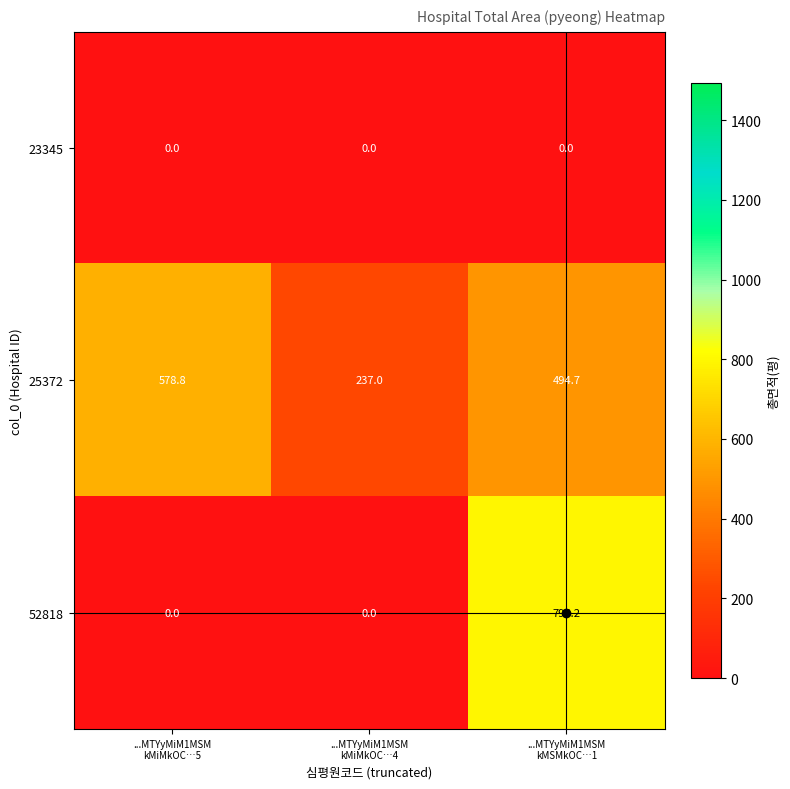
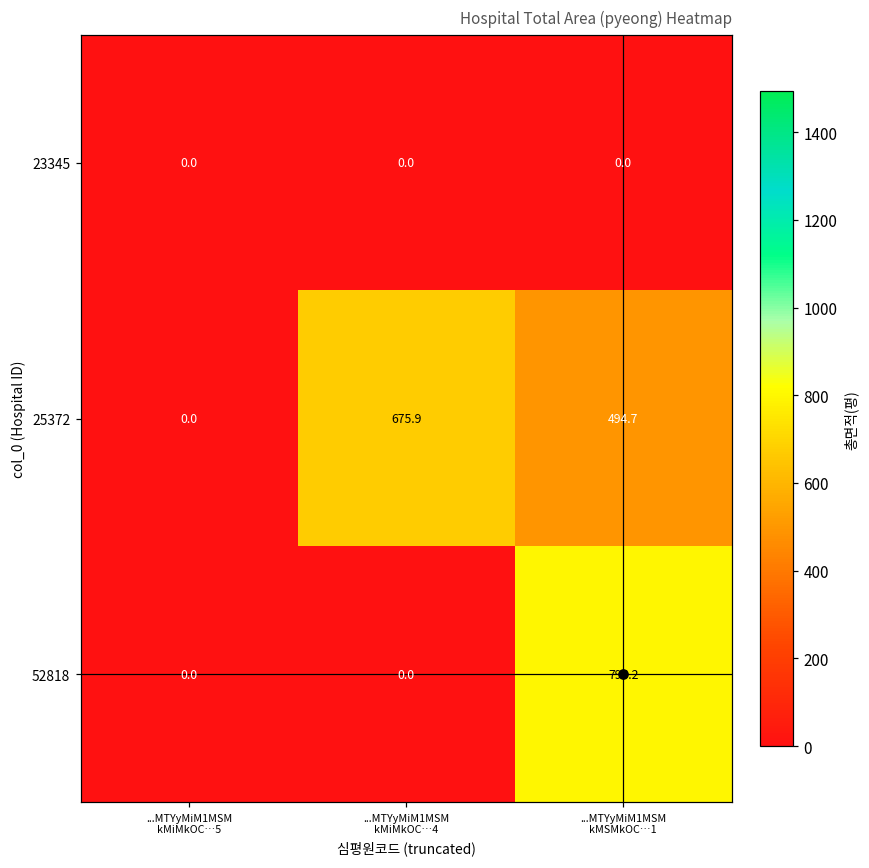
25372, ...MTYyMiM1MSM kMiMkOC…5: 578.8 -> 0.0
25372, ...MTYyMiM1MSM kMiMkOC…4: 237.0 -> 675.9
